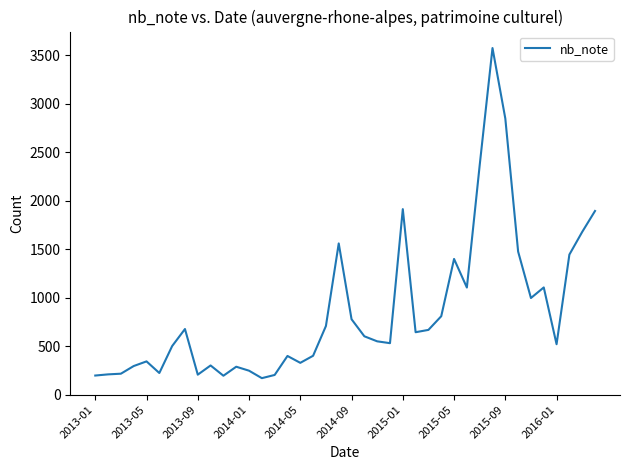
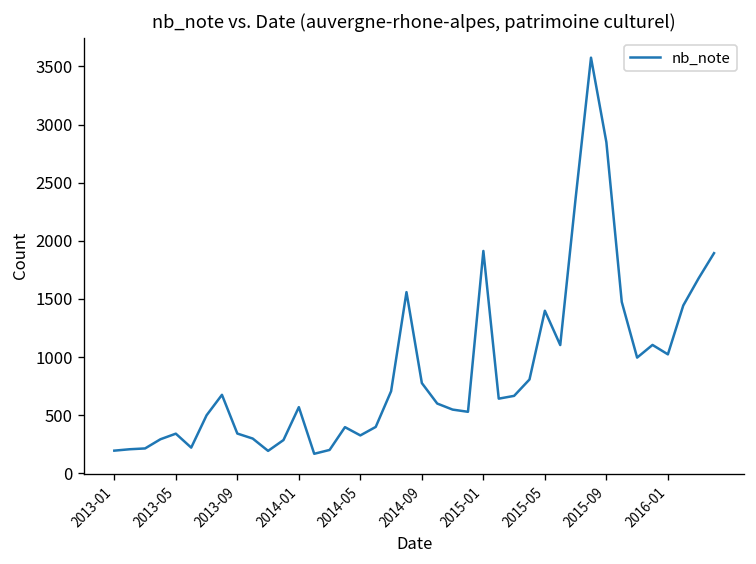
2013-09: 200 -> 300
2014-01: 200 -> 600
2016-01: 500 -> 1000
